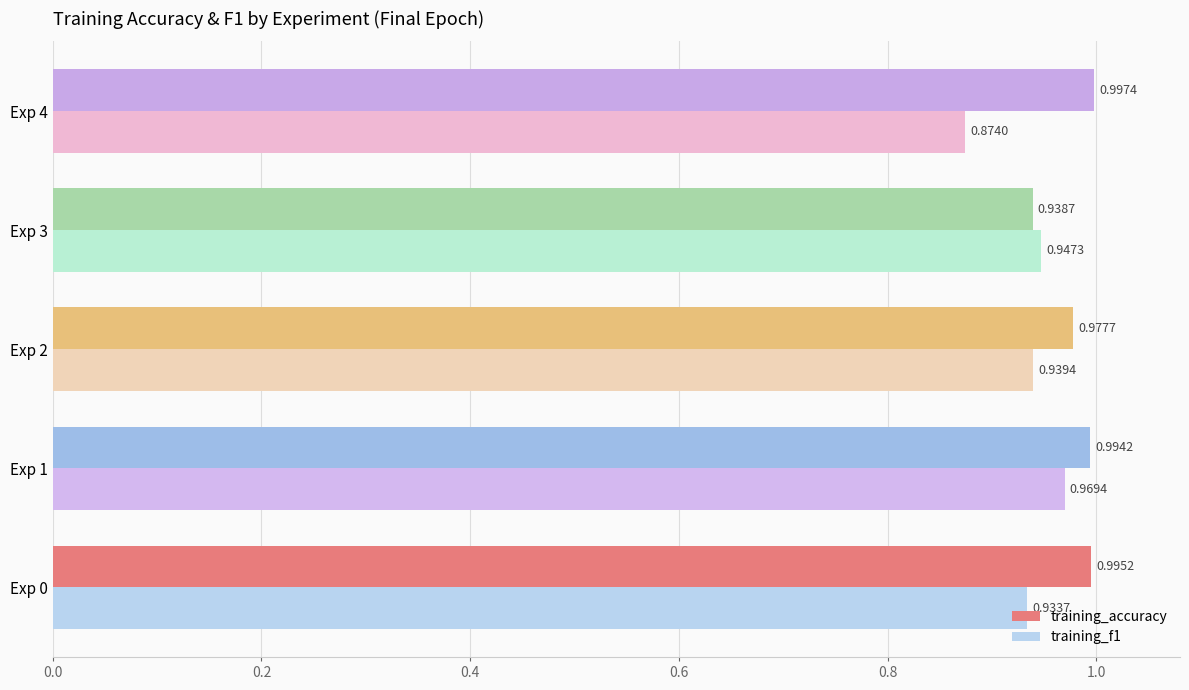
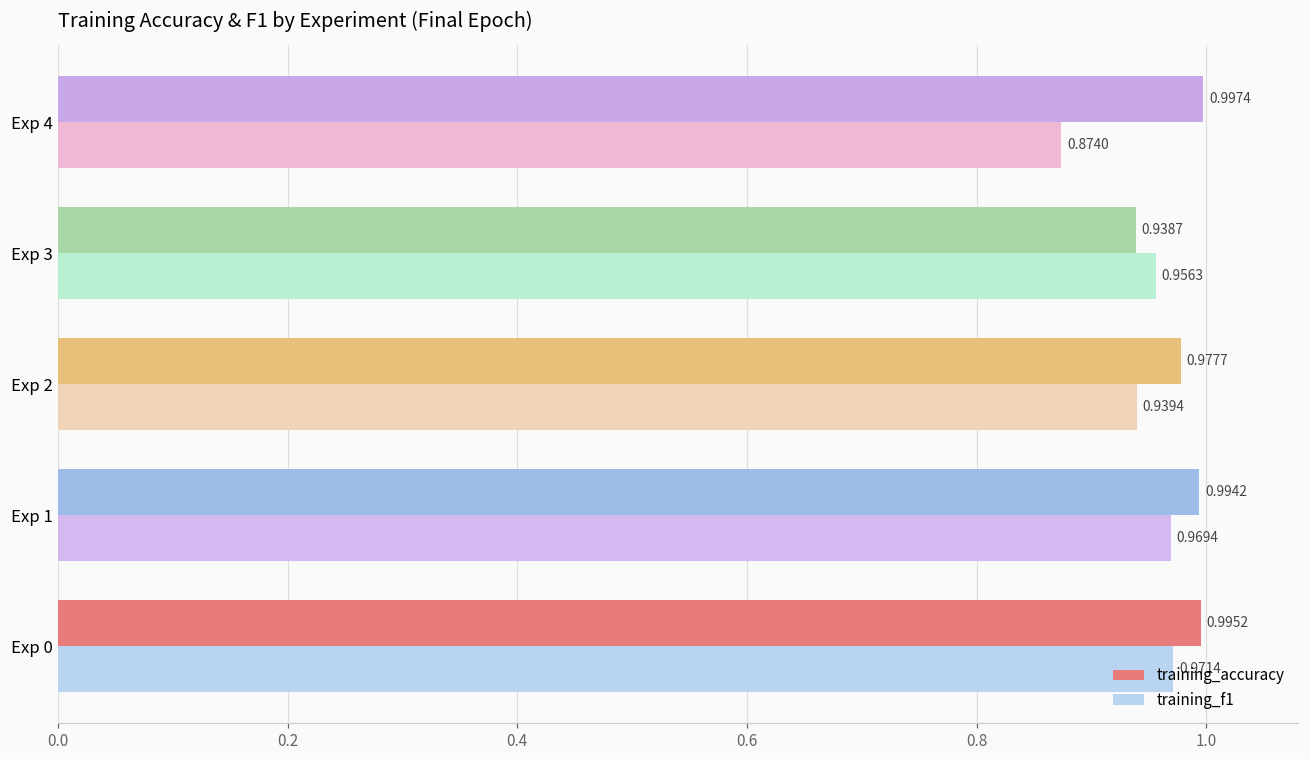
training_f1, Exp 3: 0.9473 -> 0.9563
training_f1, Exp 0: 0.9337 -> 0.9714
